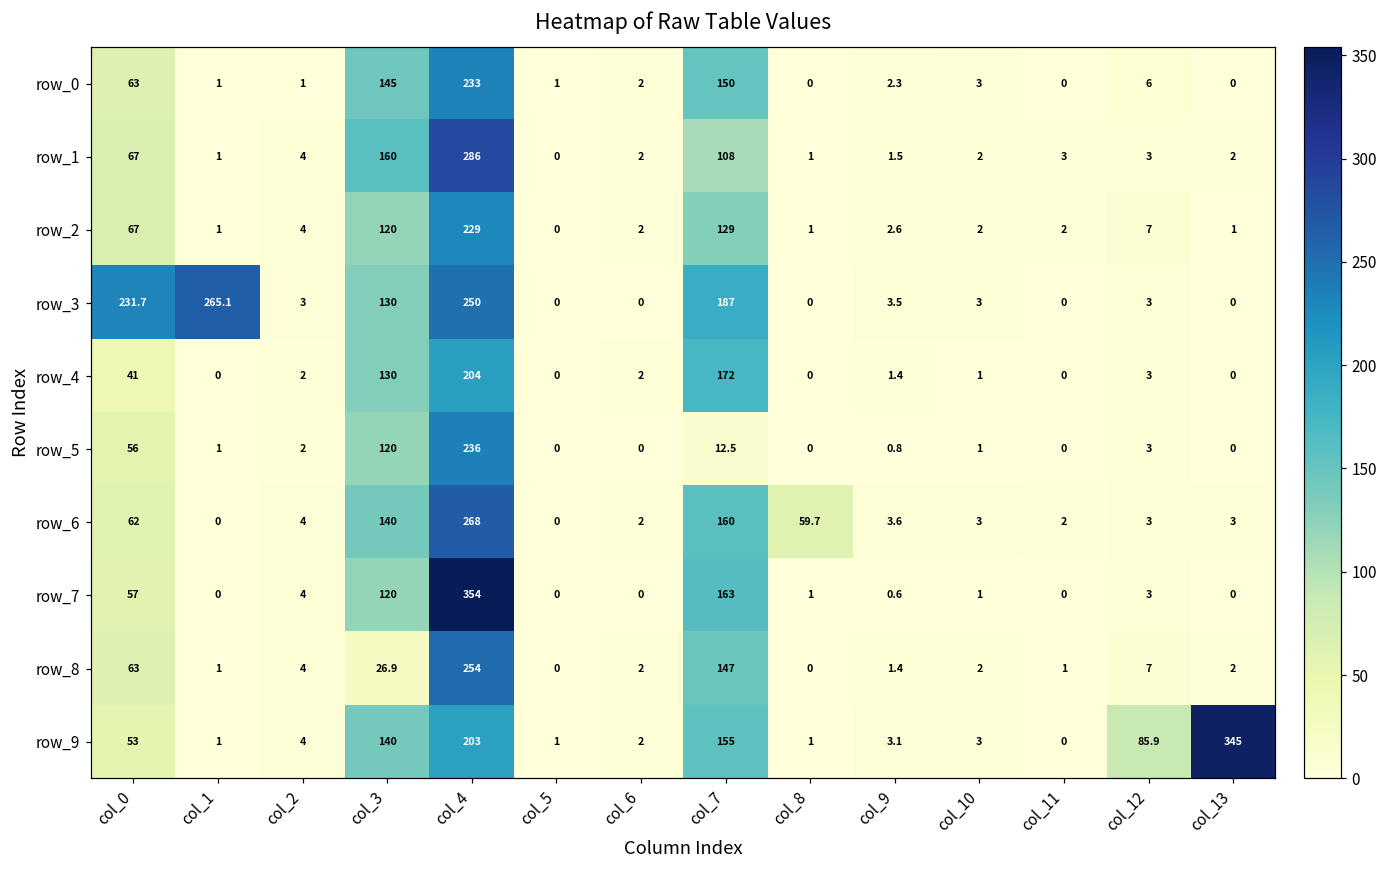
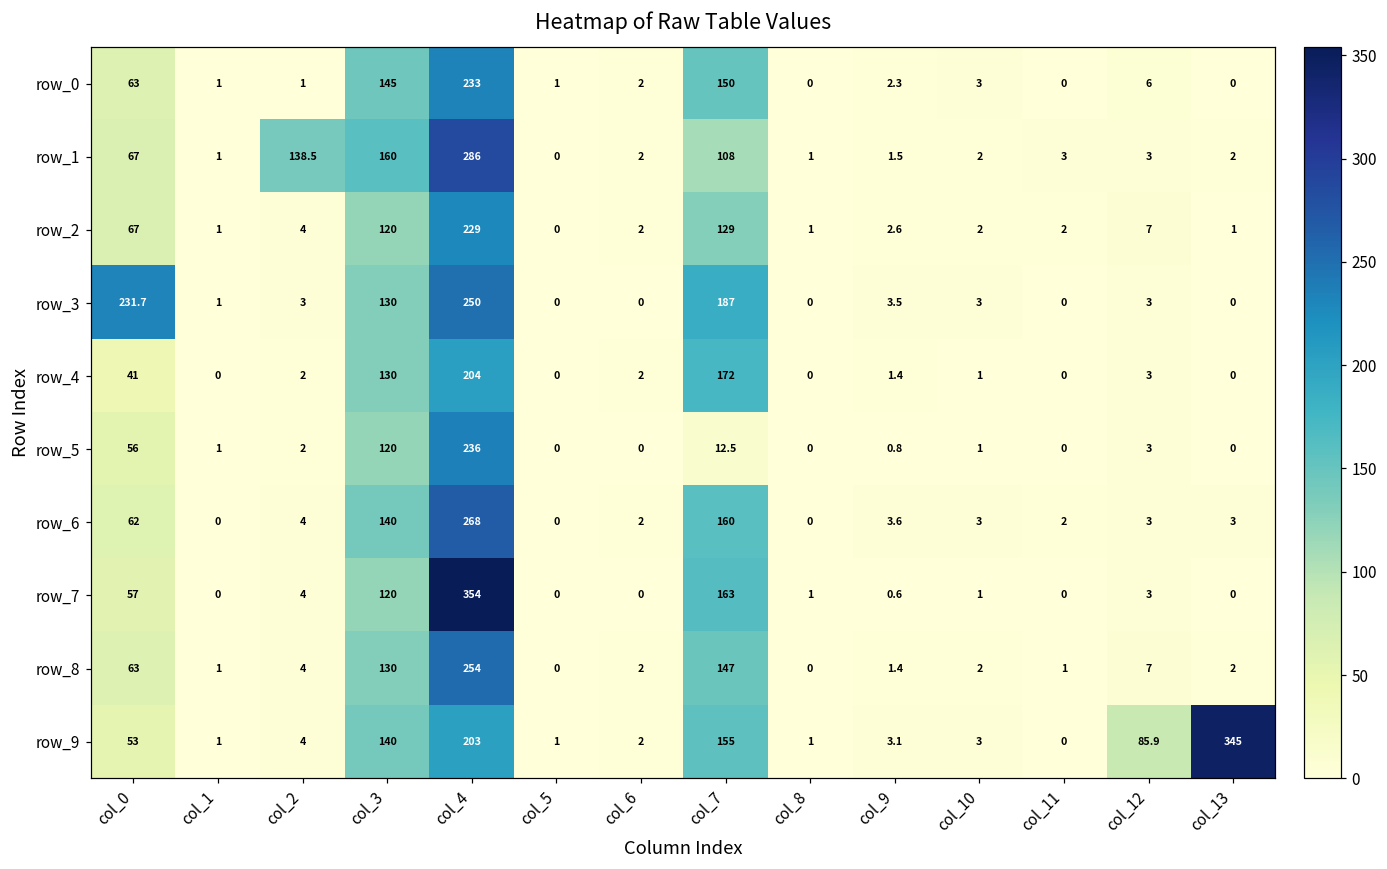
row_1, col_2: 4 -> 138.5
row_3, col_1: 265.1 -> 1
row_6, col_8: 59.7 -> 0
row_8, col_3: 26.9 -> 130
